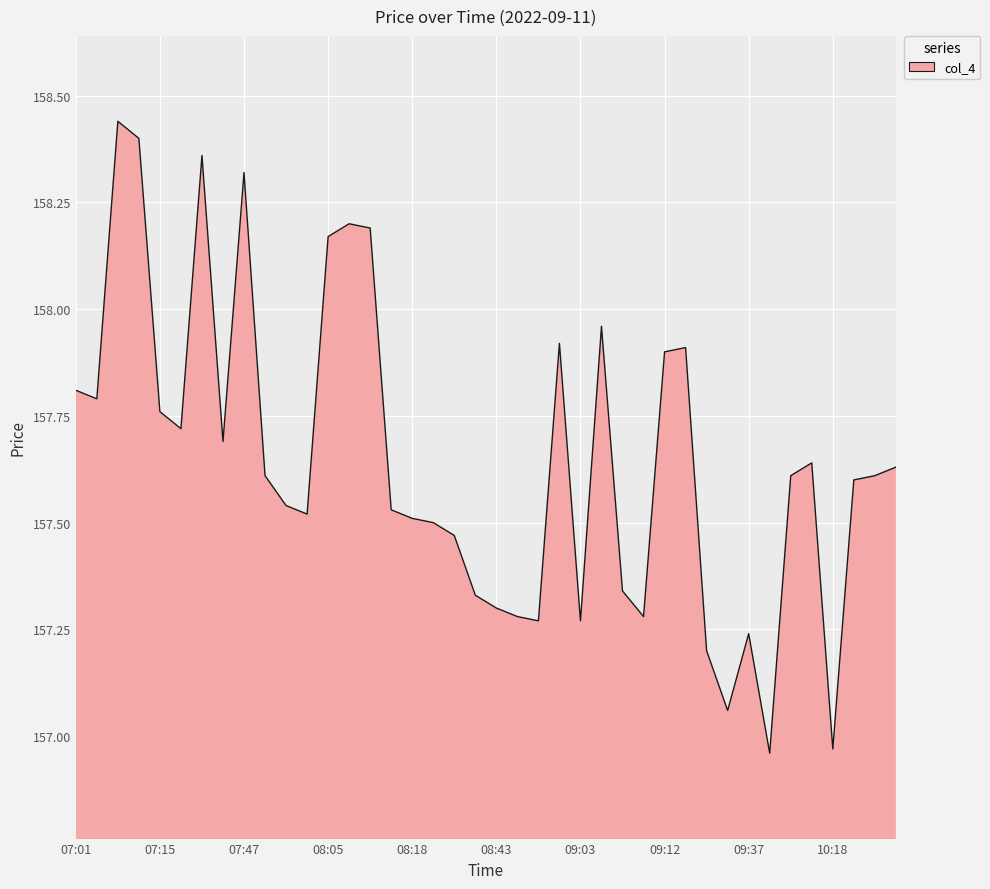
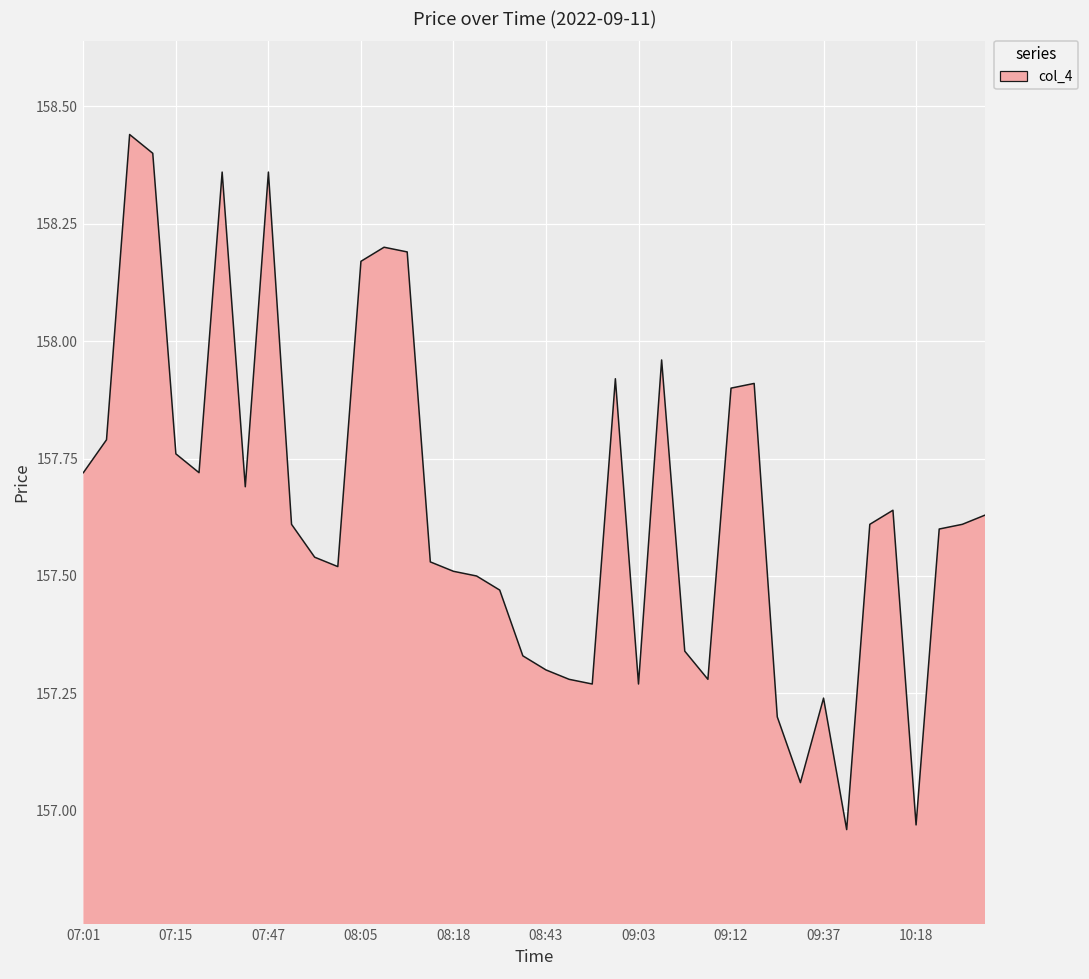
07:01: 157.81 -> 157.72
07:47: 158.32 -> 158.36
